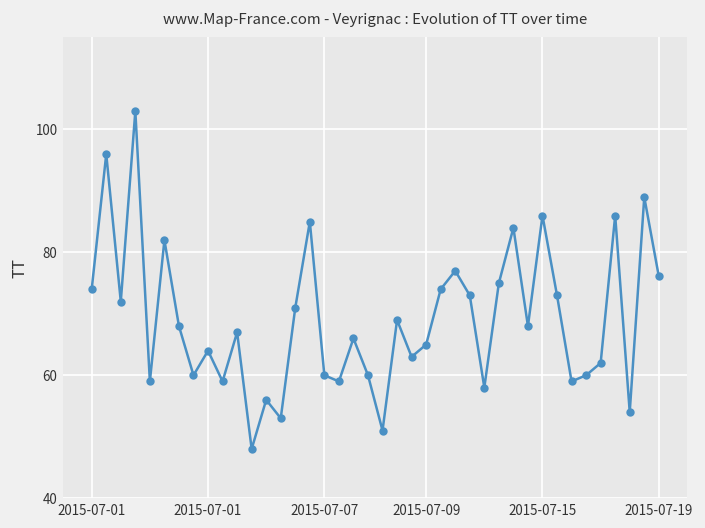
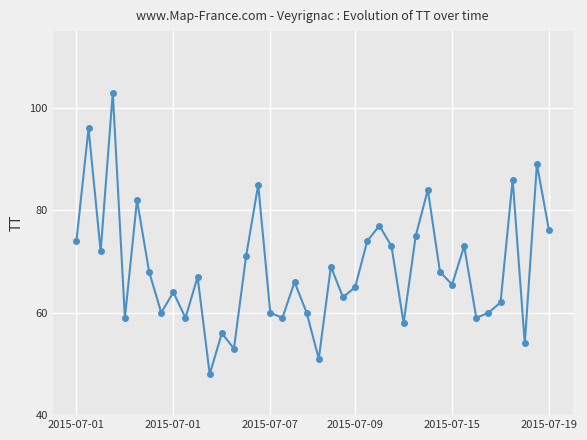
2015-07-15: 86 -> 66
